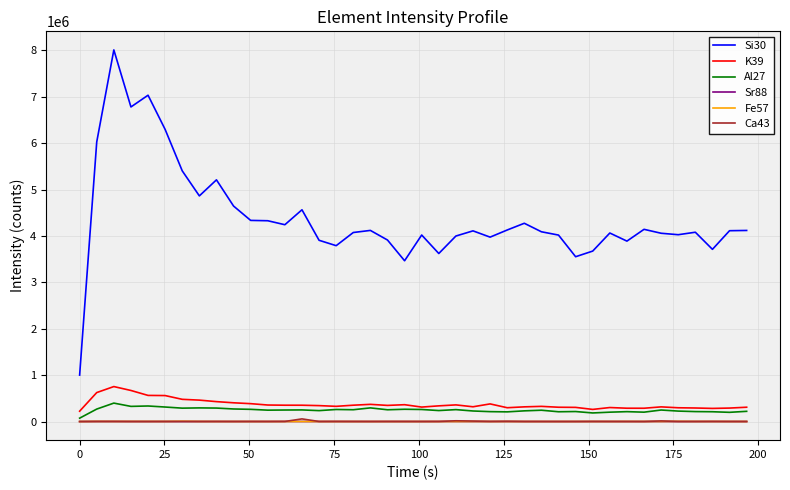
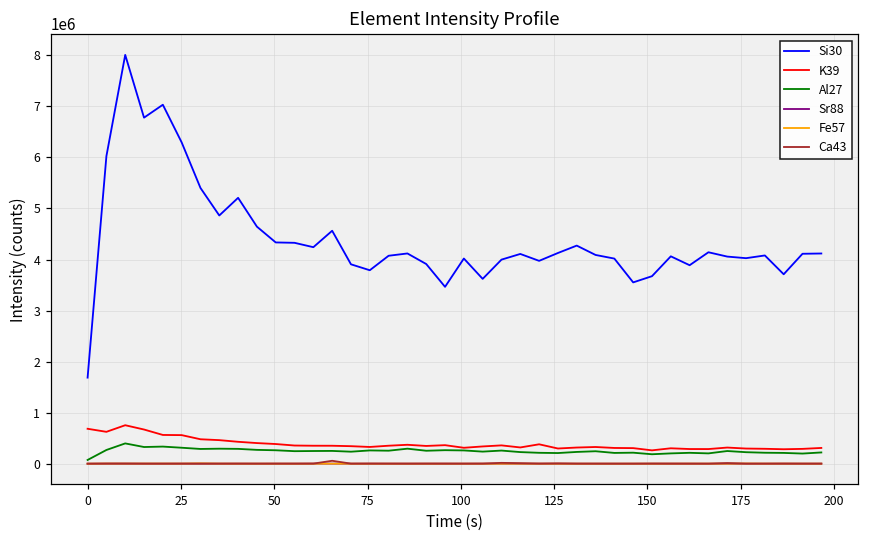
Si30, 0: 1000000 -> 1700000
K39, 0: 200000 -> 700000
